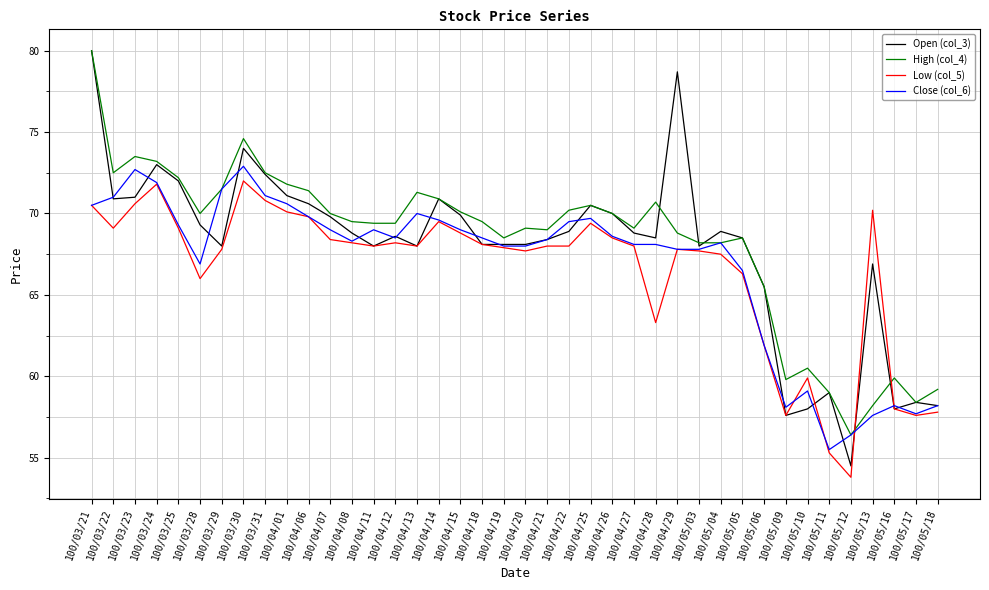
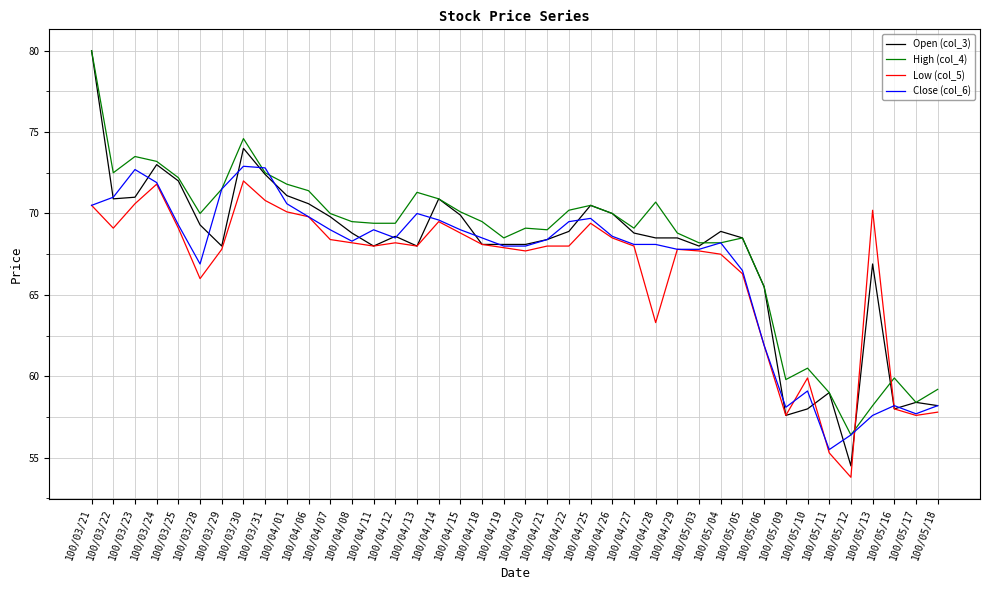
Close (col_6), 100/03/31: 71.1 -> 72.8
Open (col_3), 100/04/29: 78.7 -> 68.5
